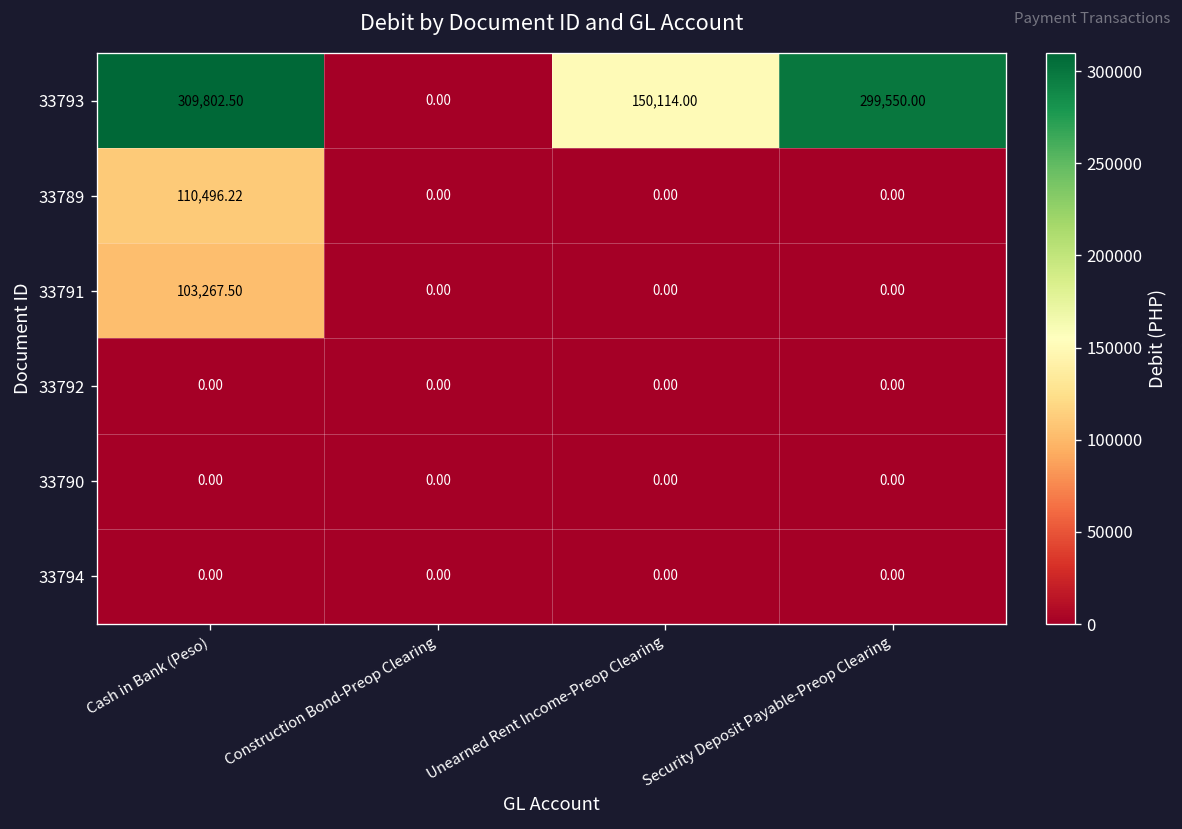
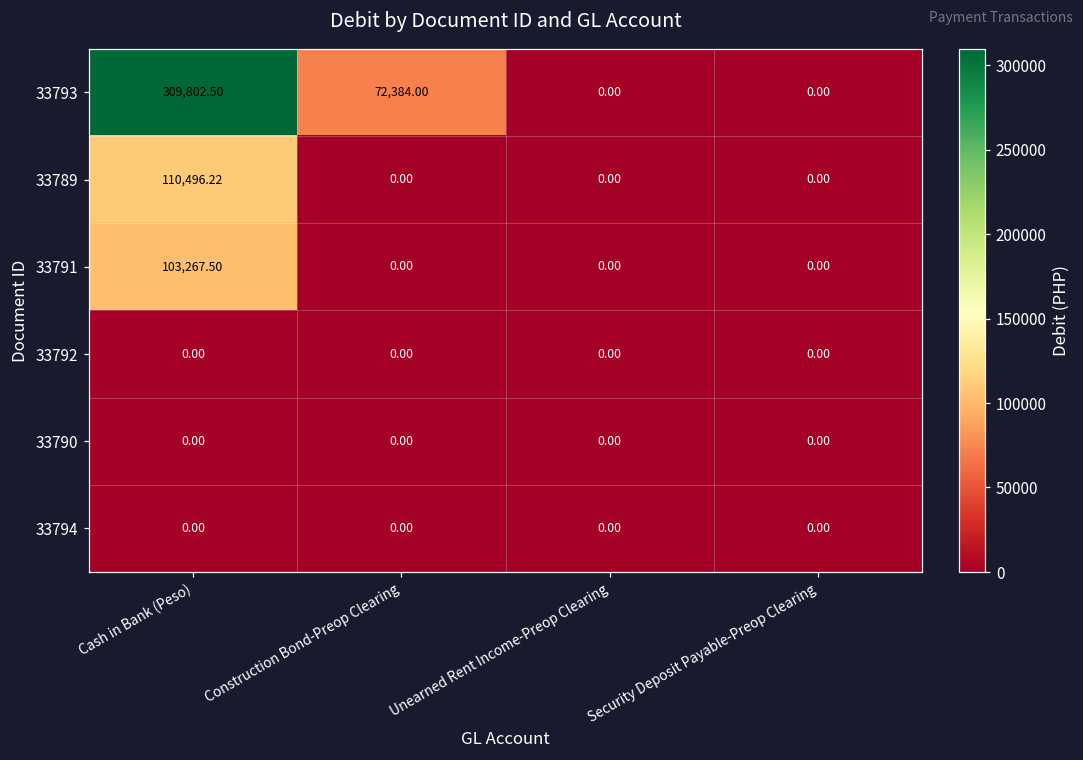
33793, Construction Bond-Preop Clearing: 0.00 -> 72,384.00
33793, Unearned Rent Income-Preop Clearing: 150,114.00 -> 0.00
33793, Security Deposit Payable-Preop Clearing: 299,550.00 -> 0.00
